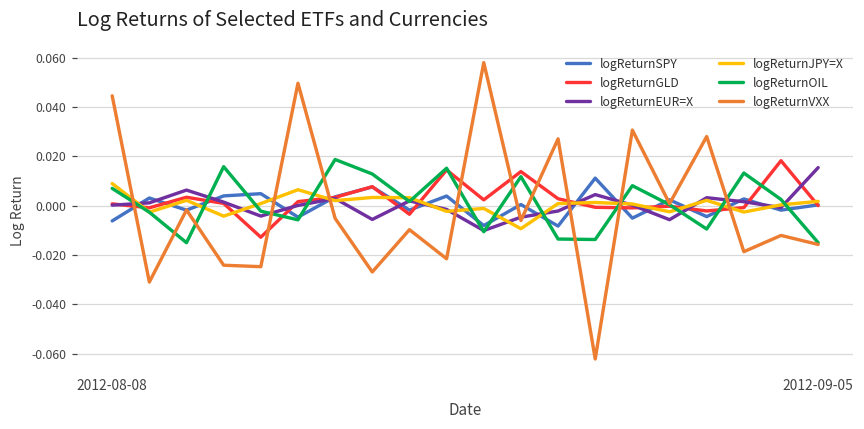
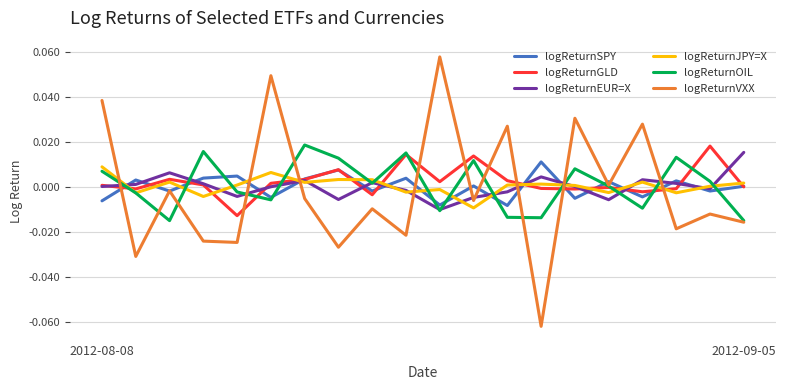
logReturnVXX, 2012-08-08: 0.045 -> 0.039
